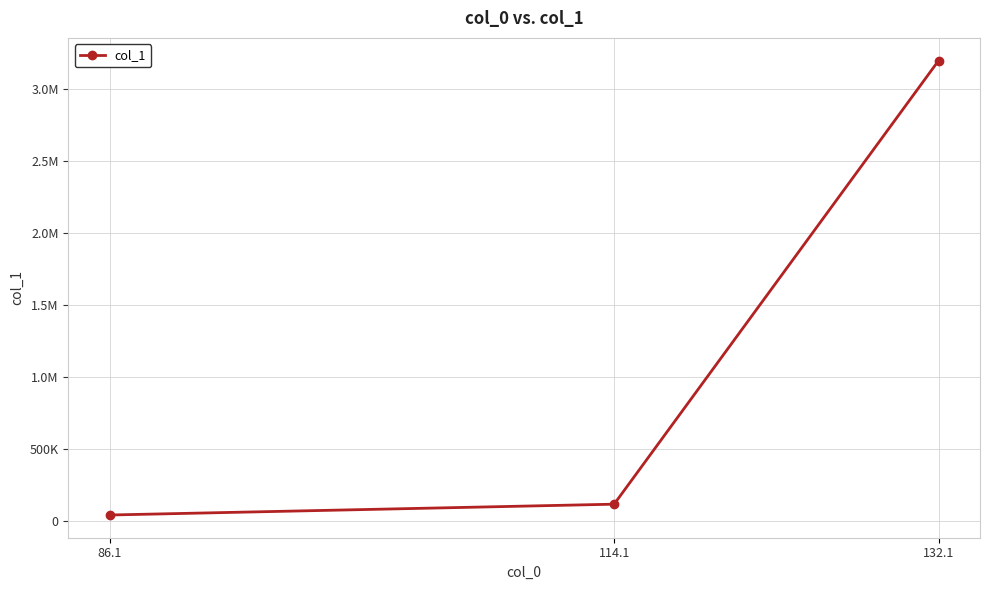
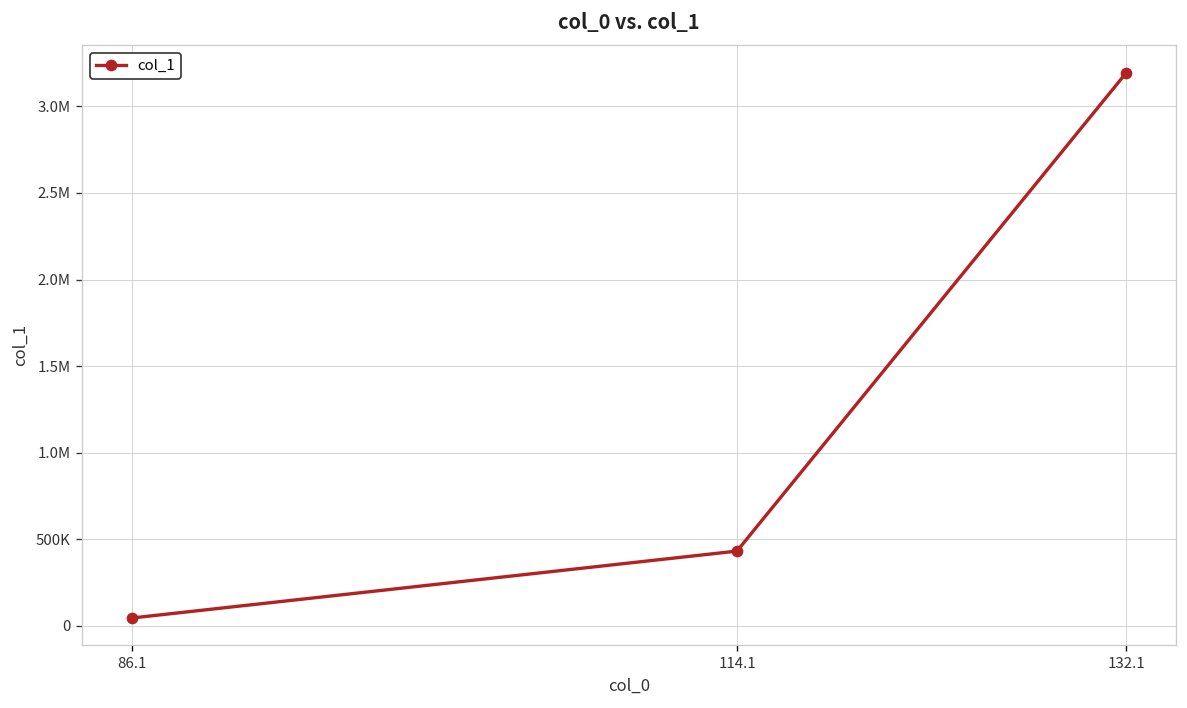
114.1: 120000 -> 430000
